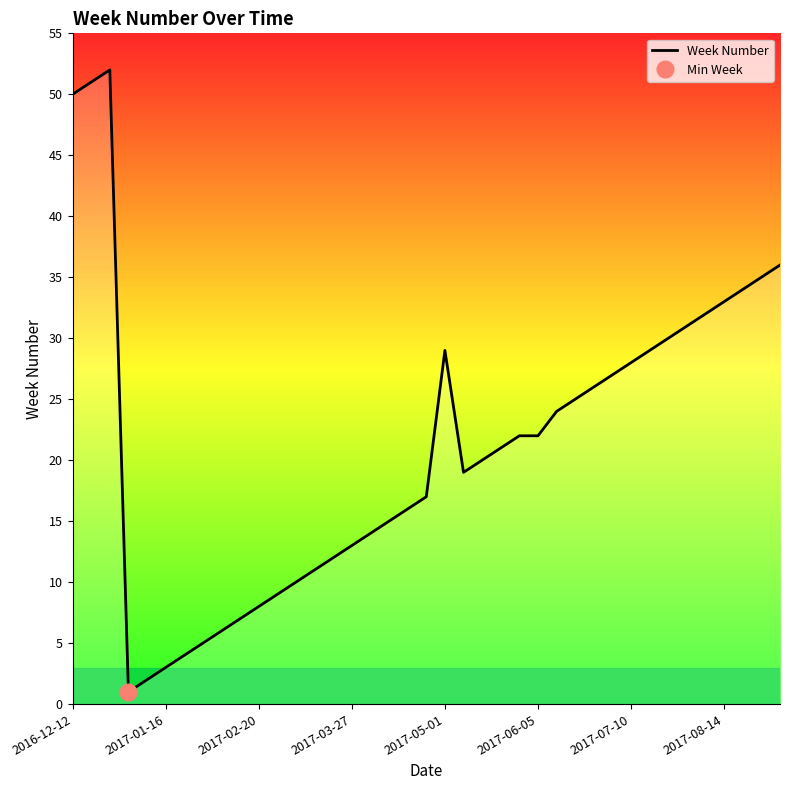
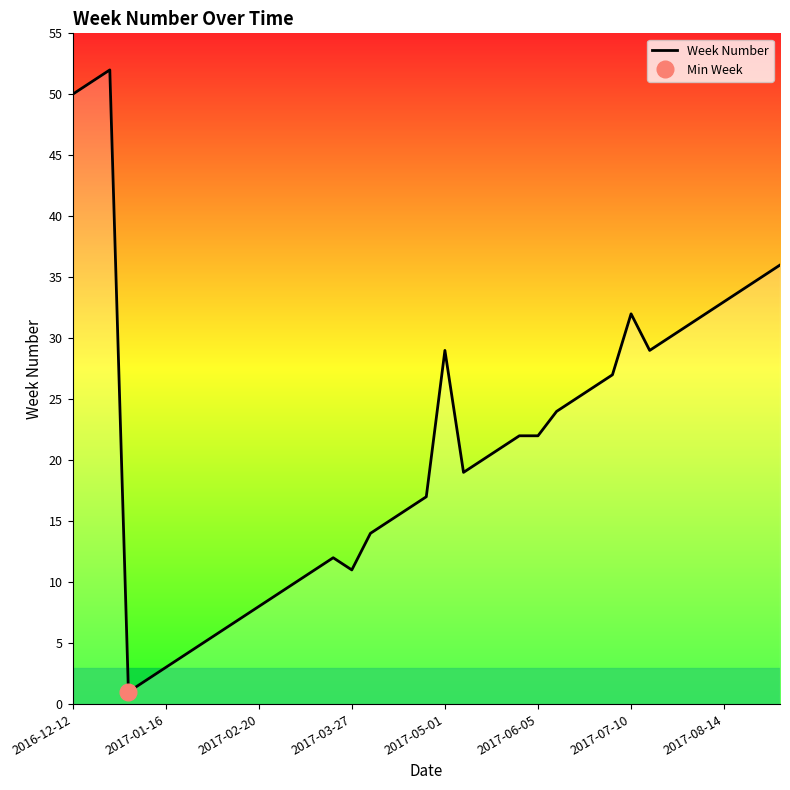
Week Number, 2017-03-27: 13 -> 11
Week Number, 2017-07-10: 28 -> 32
